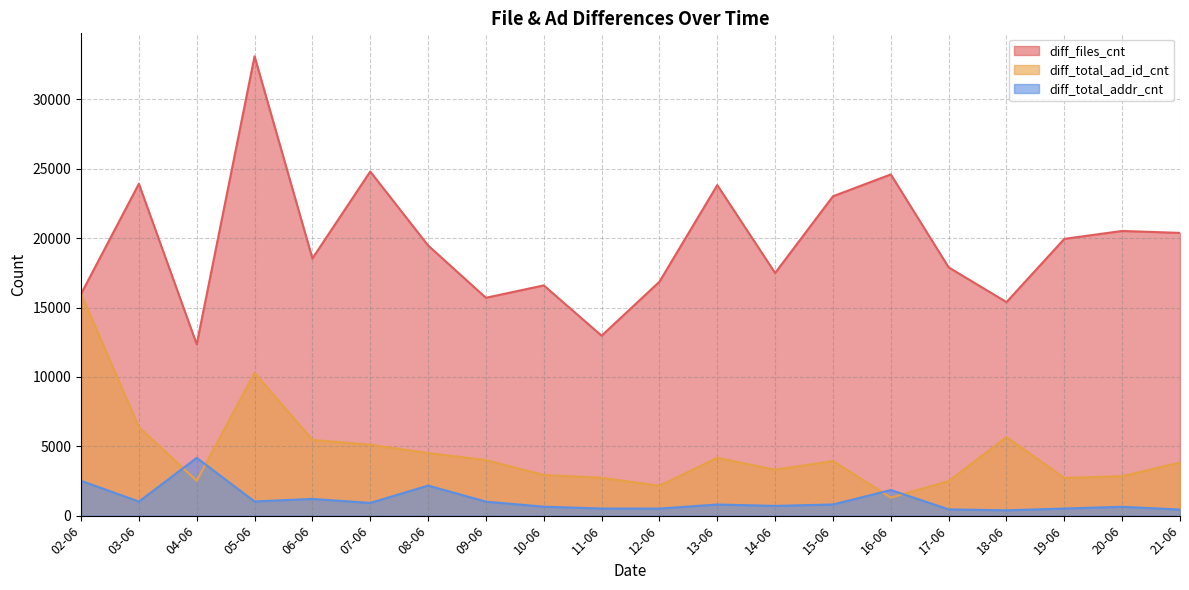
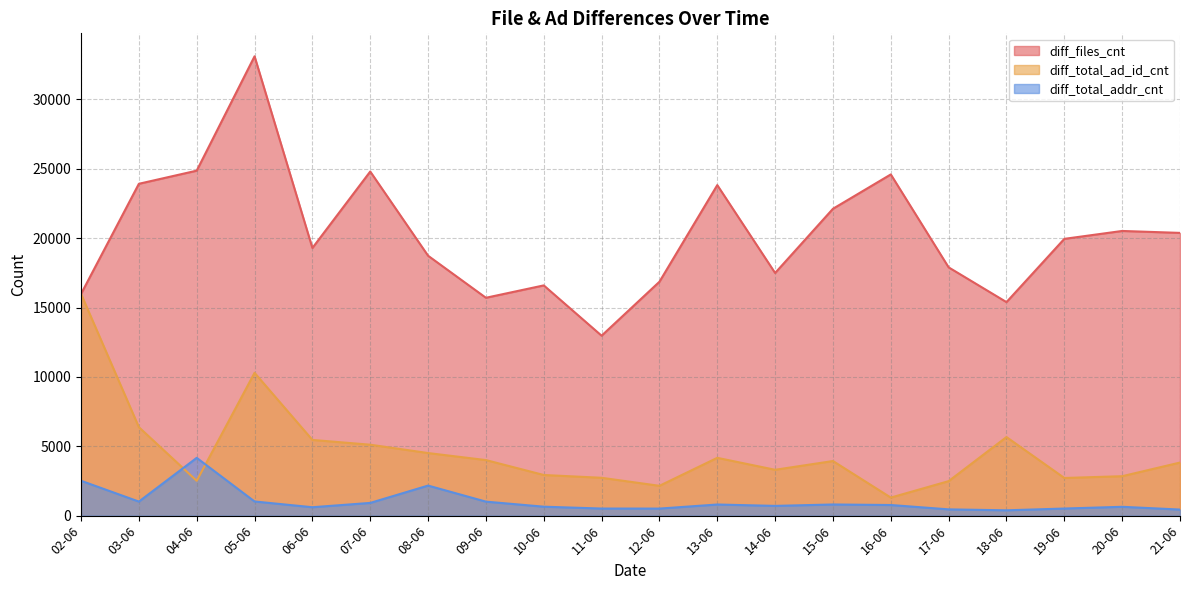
diff_files_cnt, 04-06: 12300 -> 24900
diff_files_cnt, 06-06: 18500 -> 19300
diff_total_addr_cnt, 06-06: 1200 -> 600
diff_files_cnt, 08-06: 19500 -> 18700
diff_files_cnt, 15-06: 23000 -> 22100
diff_total_addr_cnt, 16-06: 1800 -> 800
